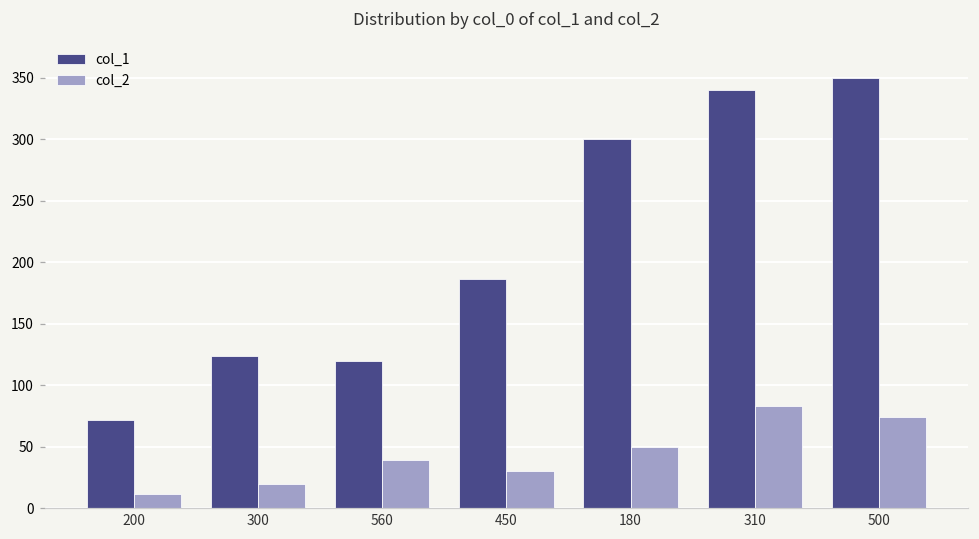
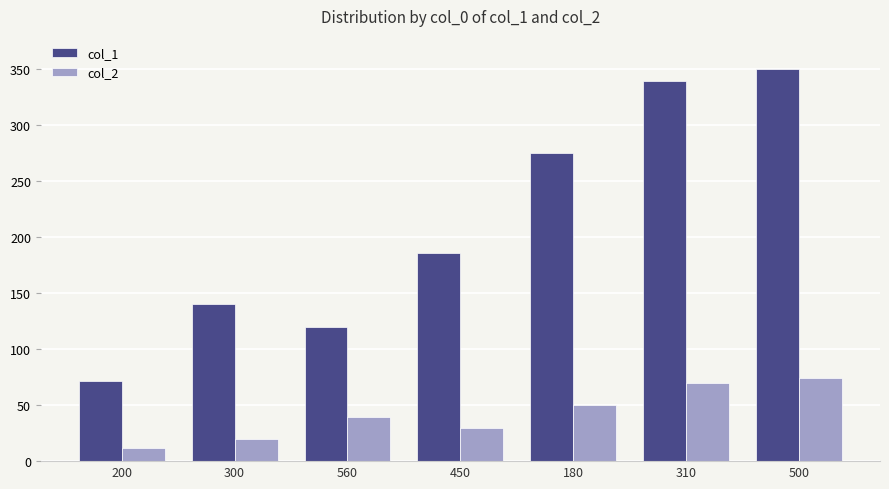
col_1, 300: 124 -> 140
col_1, 180: 300 -> 275
col_2, 310: 83 -> 70
